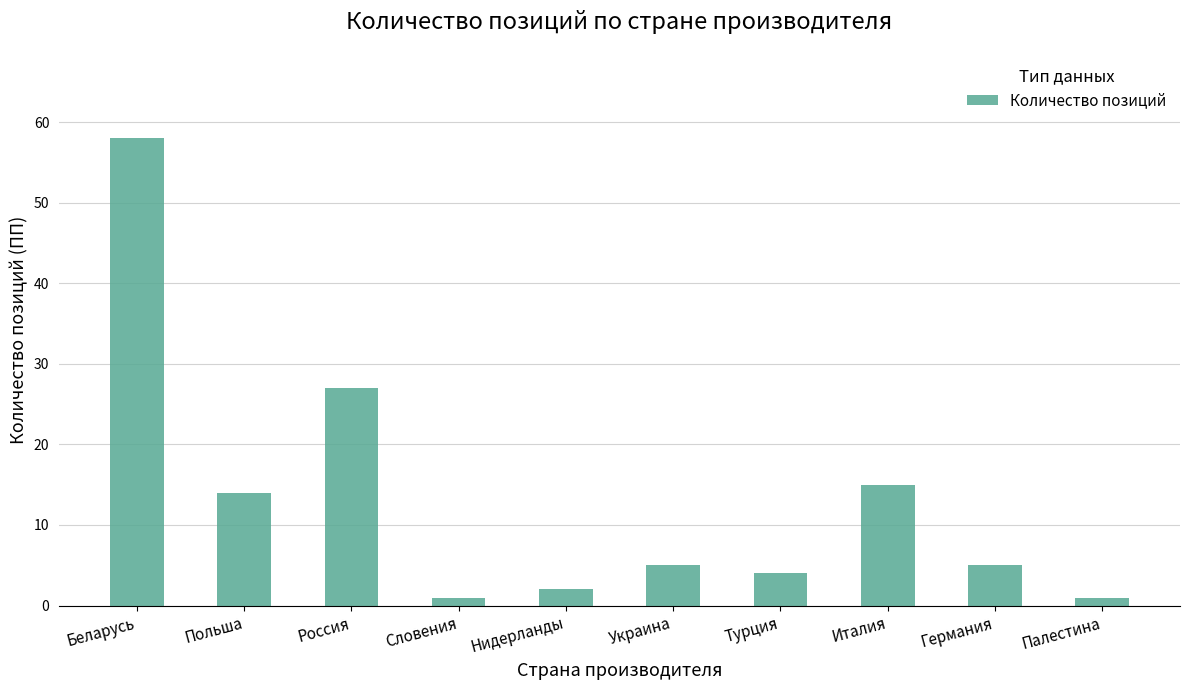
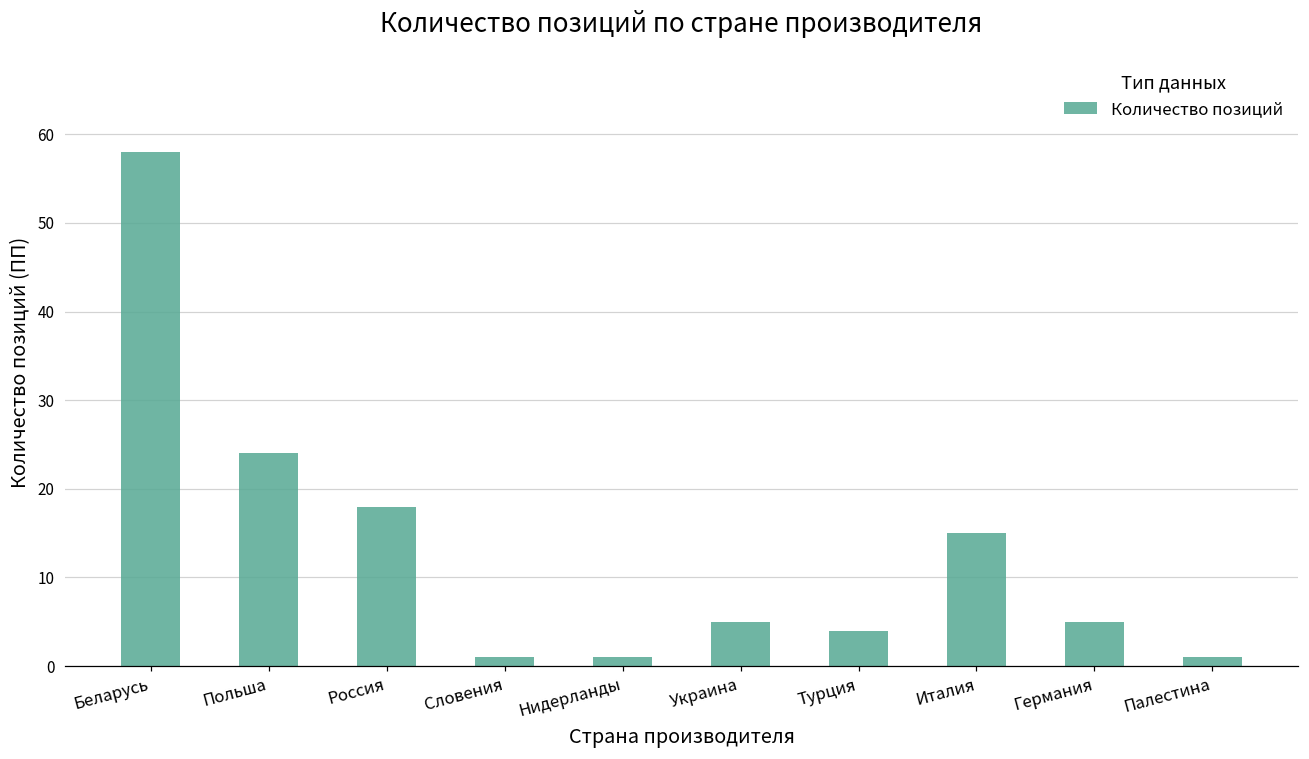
Польша: 14 -> 24
Россия: 27 -> 18
Нидерланды: 2 -> 1
